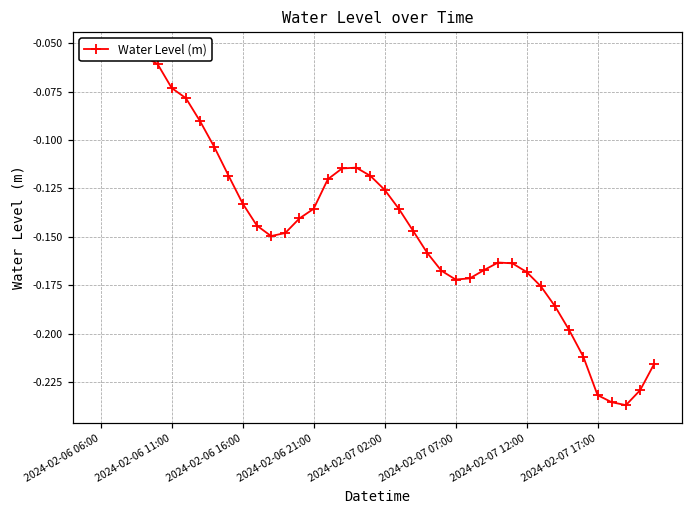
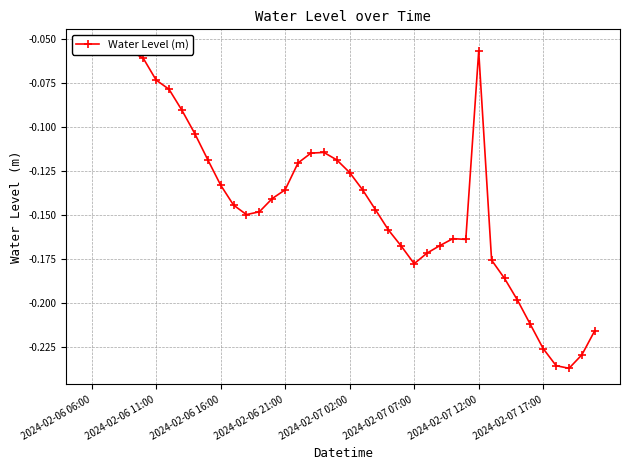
2024-02-07 07:00: -0.172 -> -0.177
2024-02-07 12:00: -0.168 -> -0.057
2024-02-07 17:00: -0.232 -> -0.226
